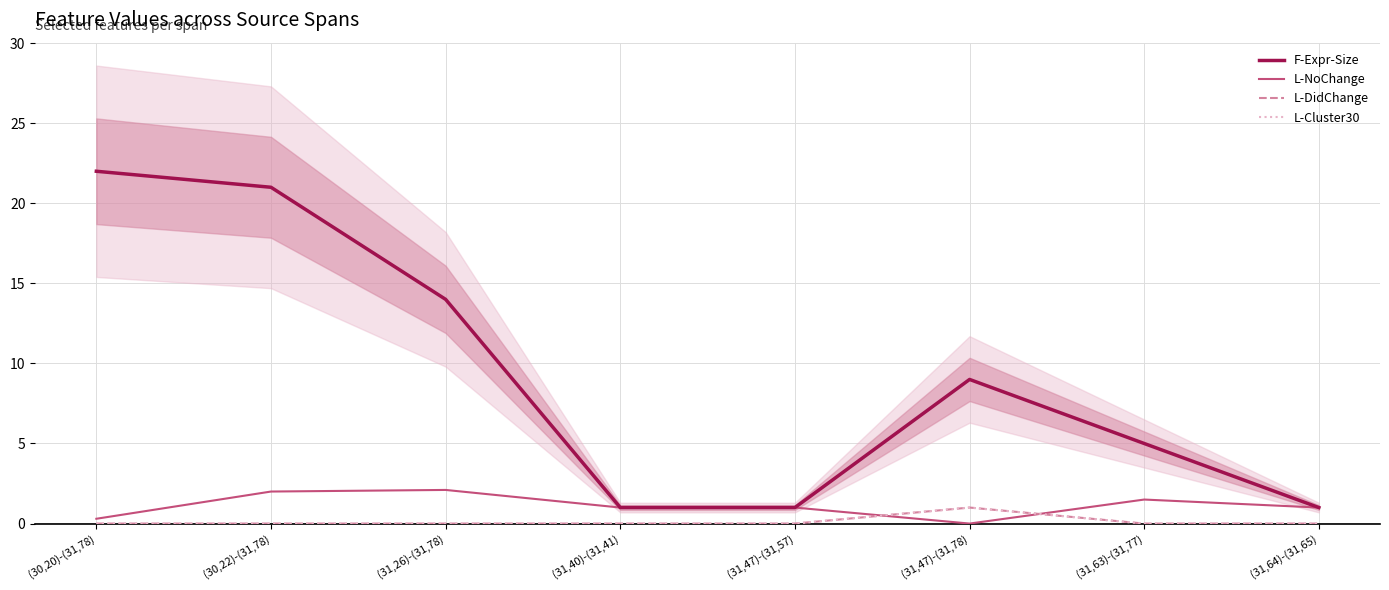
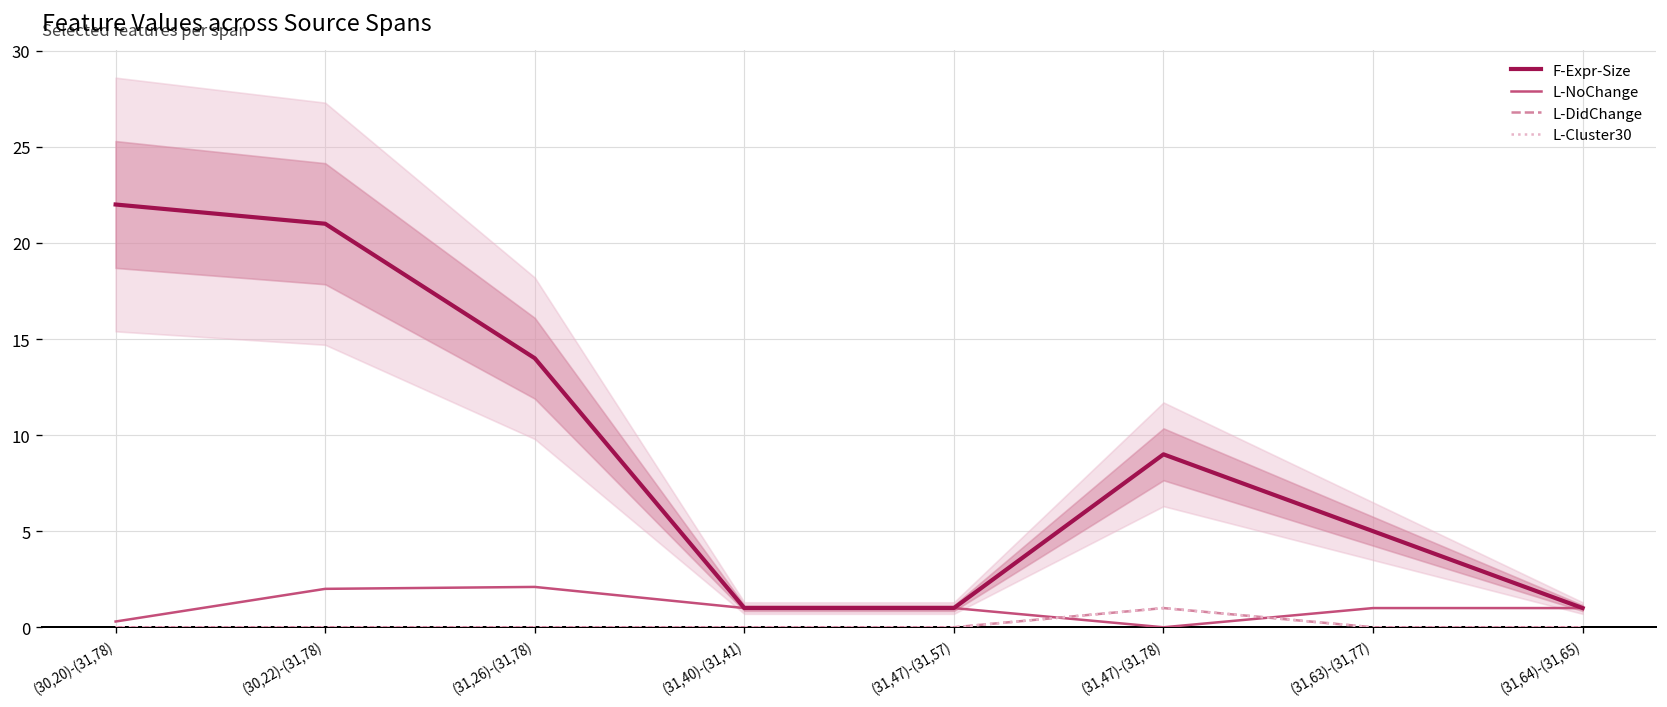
L-NoChange, (31,63)-(31,77): 1.5 -> 1.0
